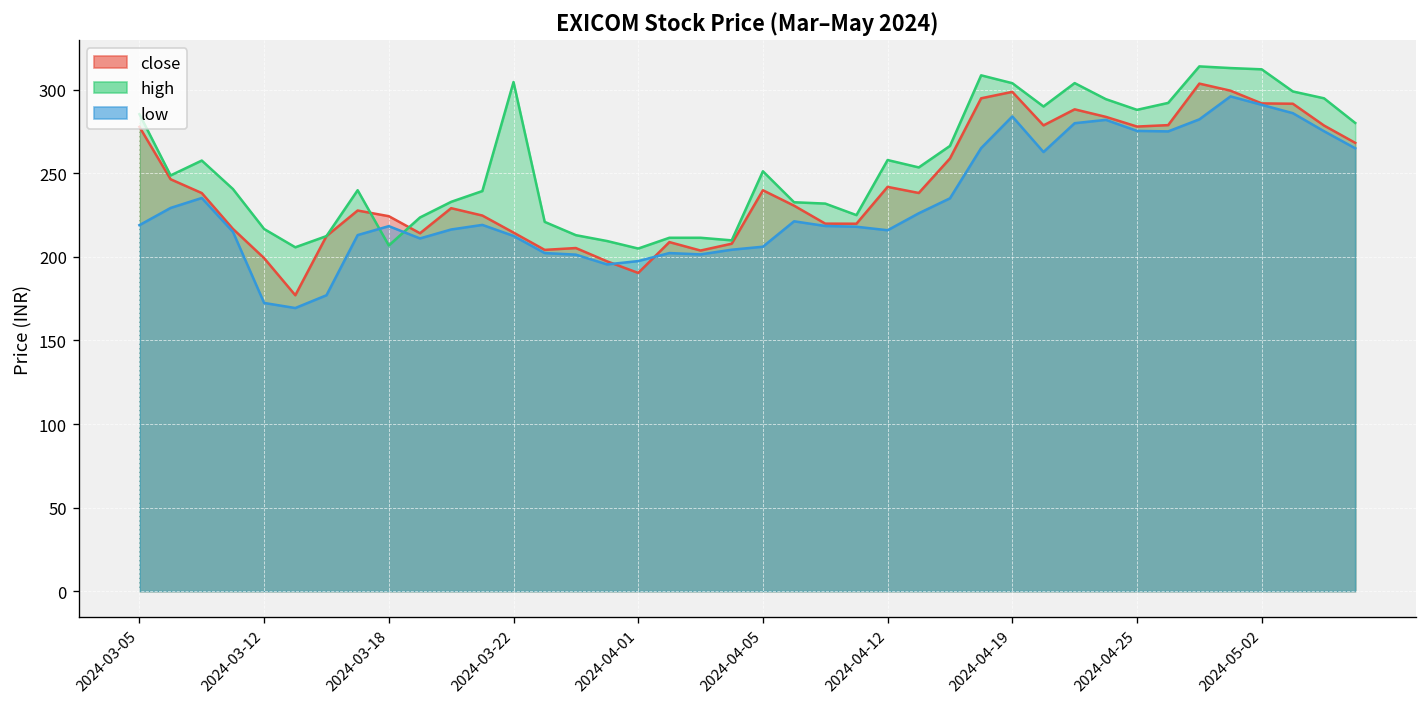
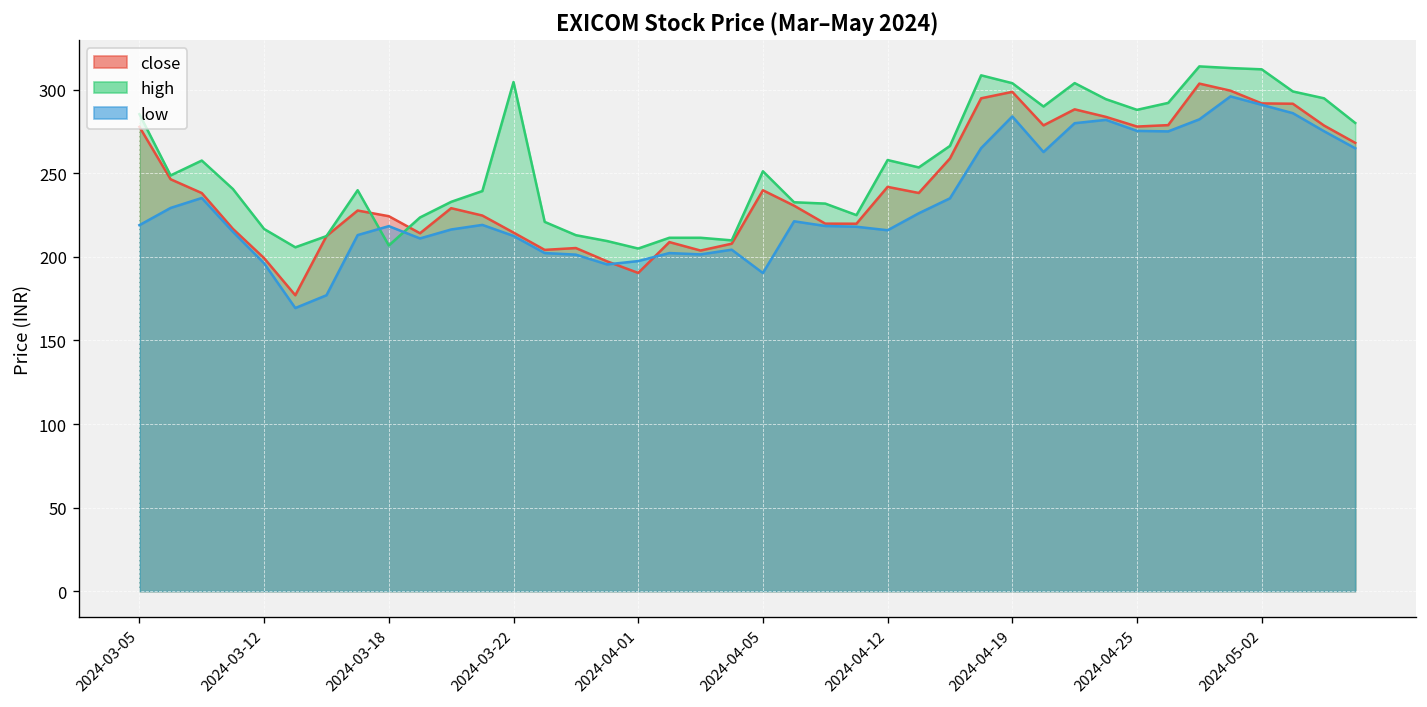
low, 2024-03-12: 172 -> 196
low, 2024-04-05: 206 -> 190
